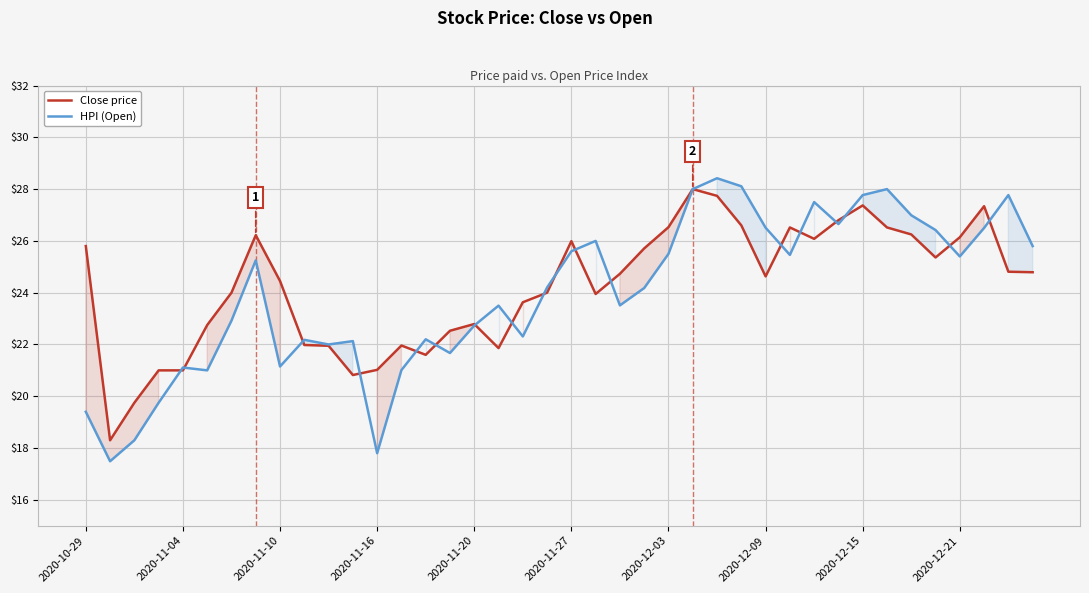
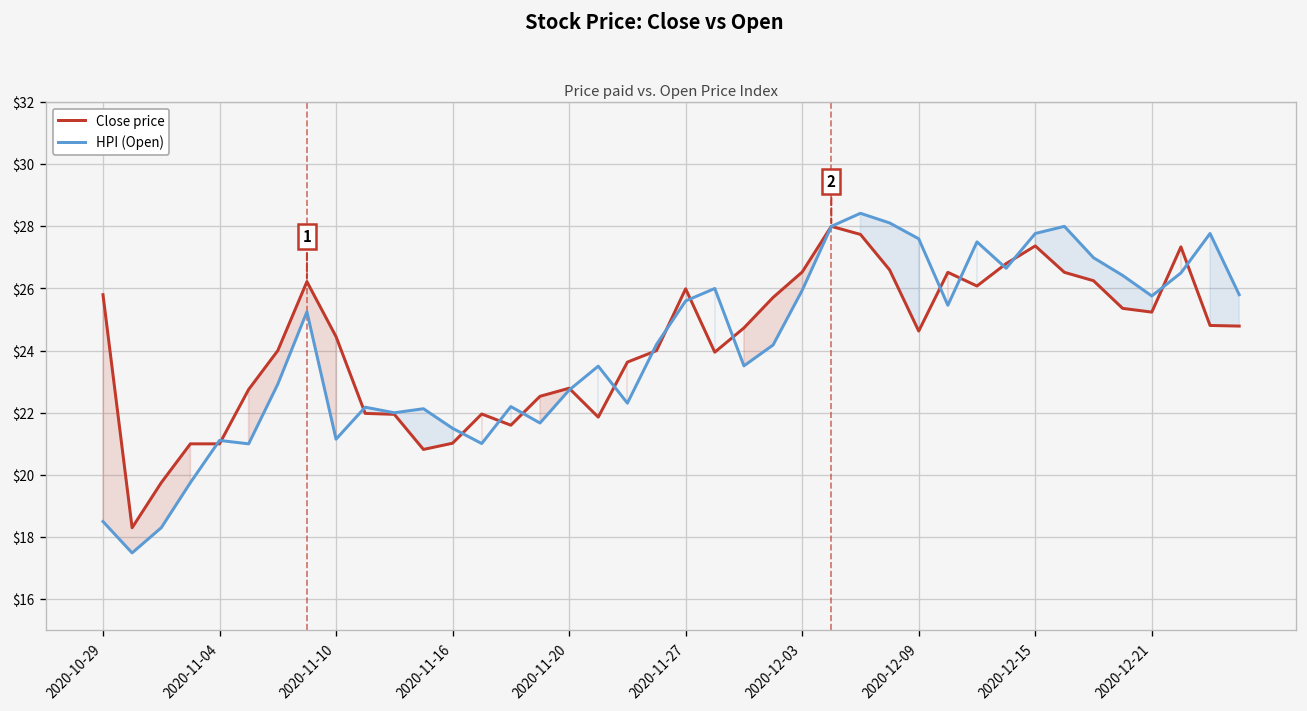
HPI (Open), 2020-10-29: $19.4 -> $18.5
HPI (Open), 2020-11-16: $17.8 -> $21.5
HPI (Open), 2020-12-03: $25.5 -> $25.9
HPI (Open), 2020-12-09: $26.5 -> $27.6
Close price, 2020-12-21: $26.1 -> $25.2
HPI (Open), 2020-12-21: $25.4 -> $25.8
